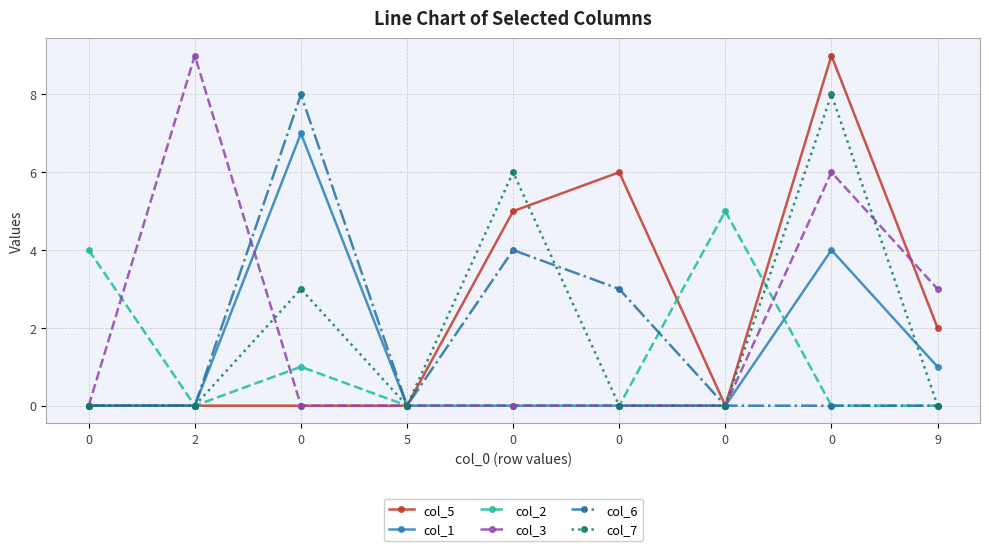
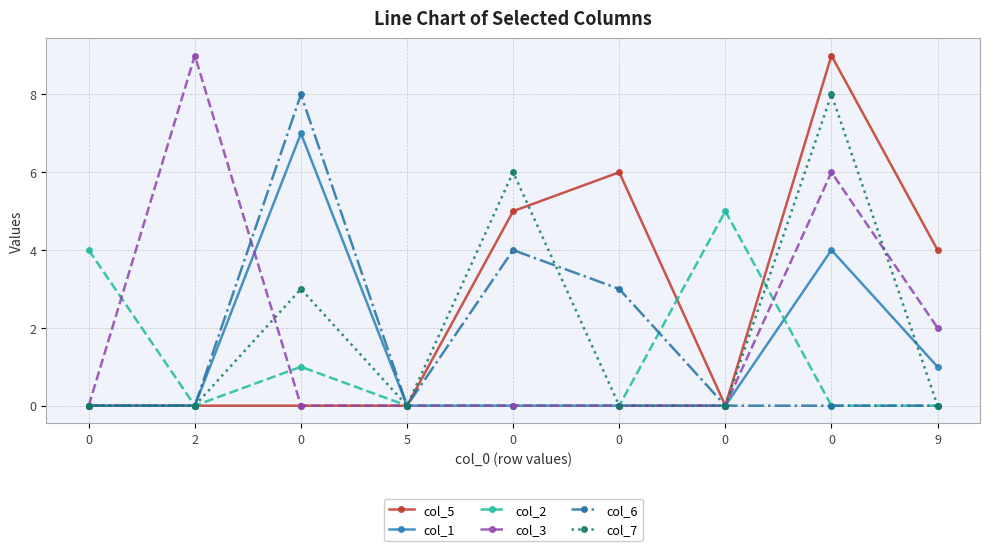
col_5, 9: 2 -> 4
col_3, 9: 3 -> 2
